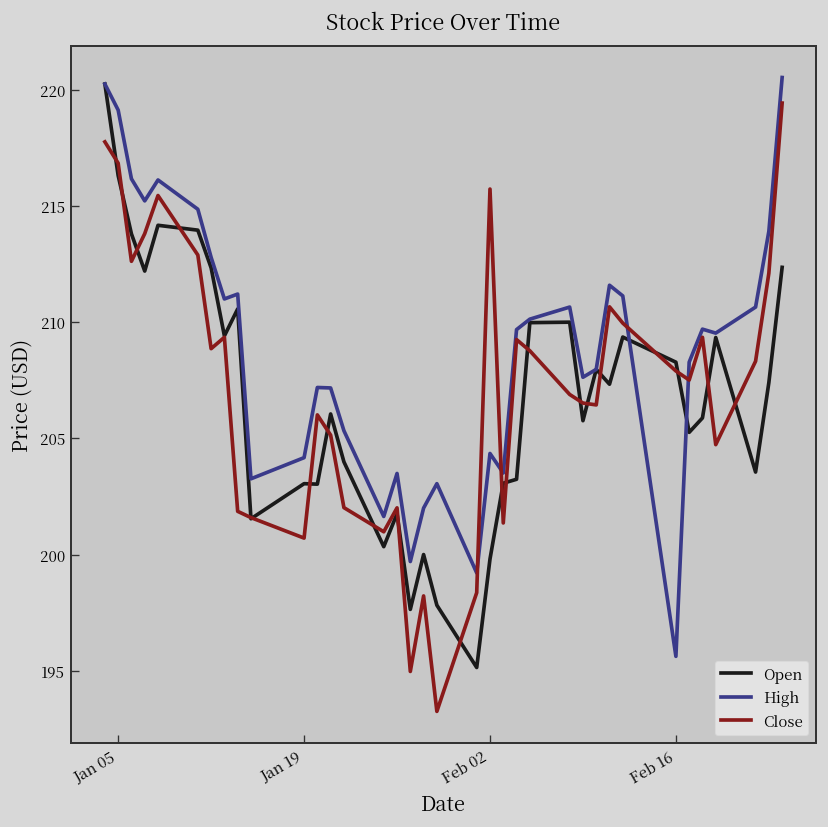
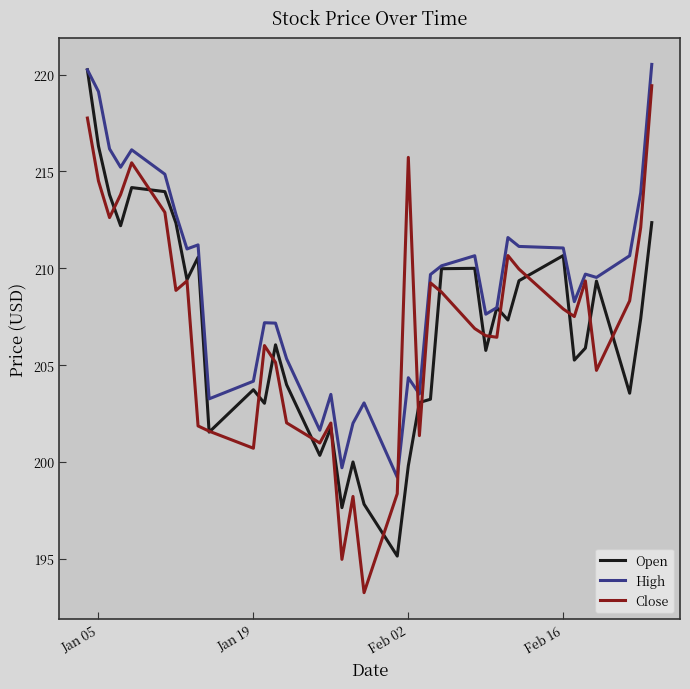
Close, Jan 05: 216.8 -> 214.5
Open, Jan 19: 203.1 -> 203.7
Open, Feb 16: 208.3 -> 210.7
High, Feb 16: 195.6 -> 211.1
